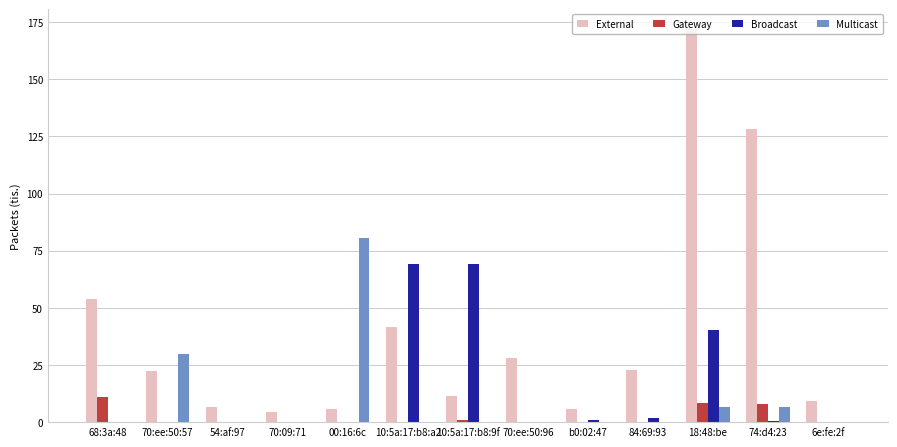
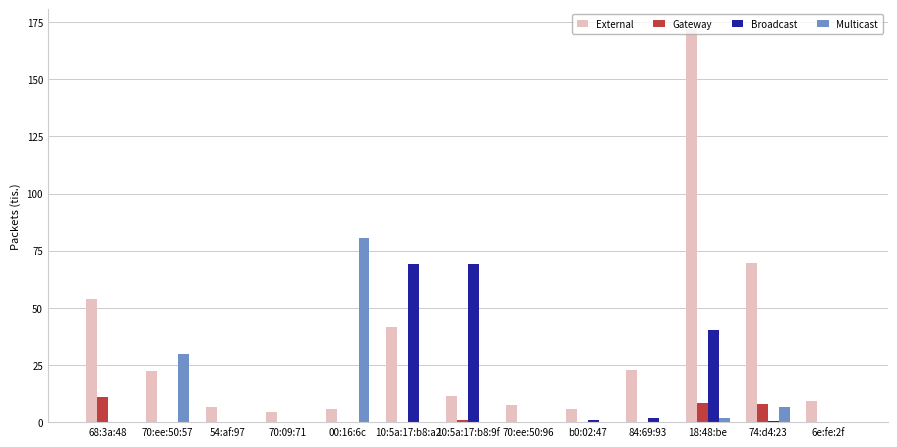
External, 70:ee:50:96: 28 -> 8
Multicast, 18:48:be: 7 -> 2
External, 74:d4:23: 128 -> 69
